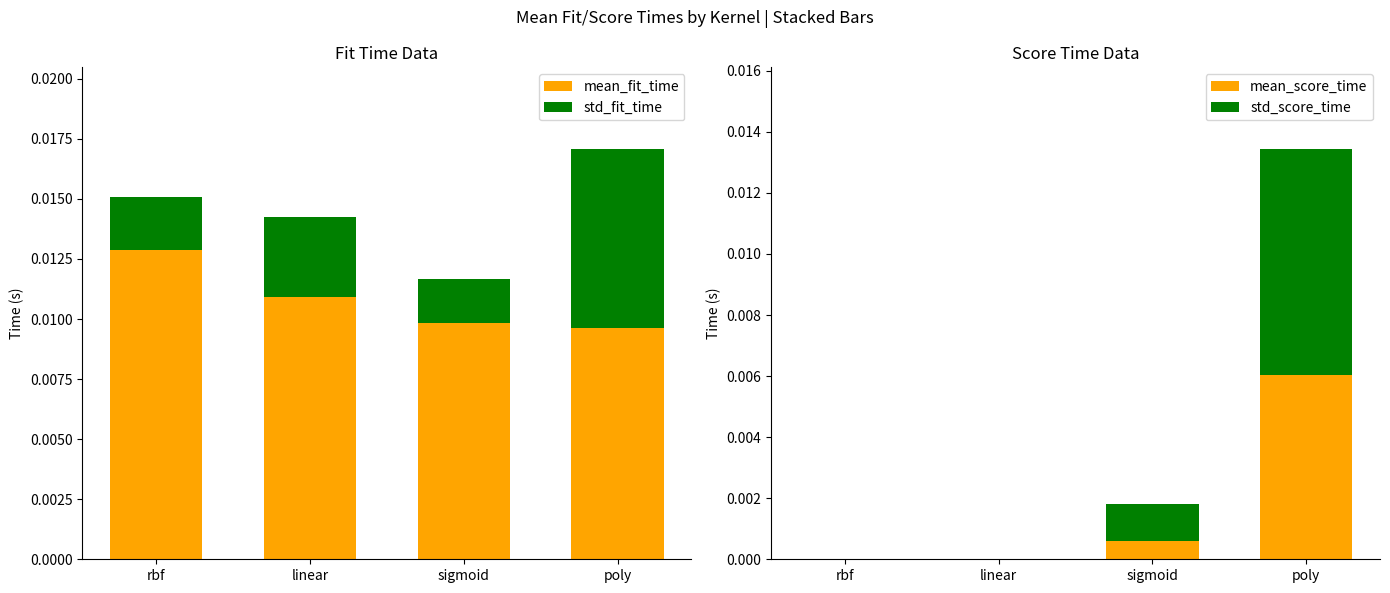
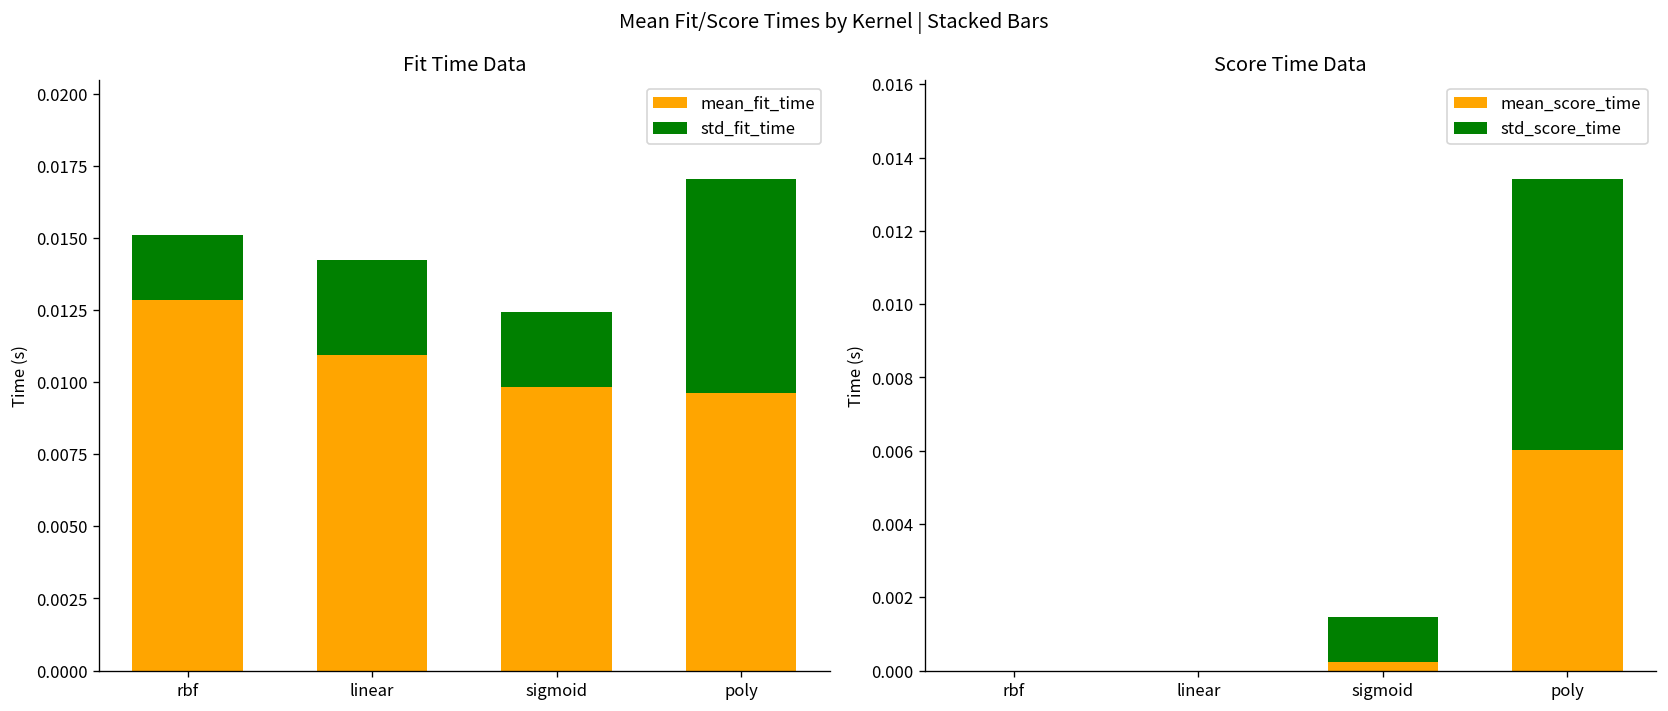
Fit Time Data, std_fit_time, sigmoid: 0.0018 -> 0.0026
Score Time Data, mean_score_time, sigmoid: 0.0006 -> 0.0002
